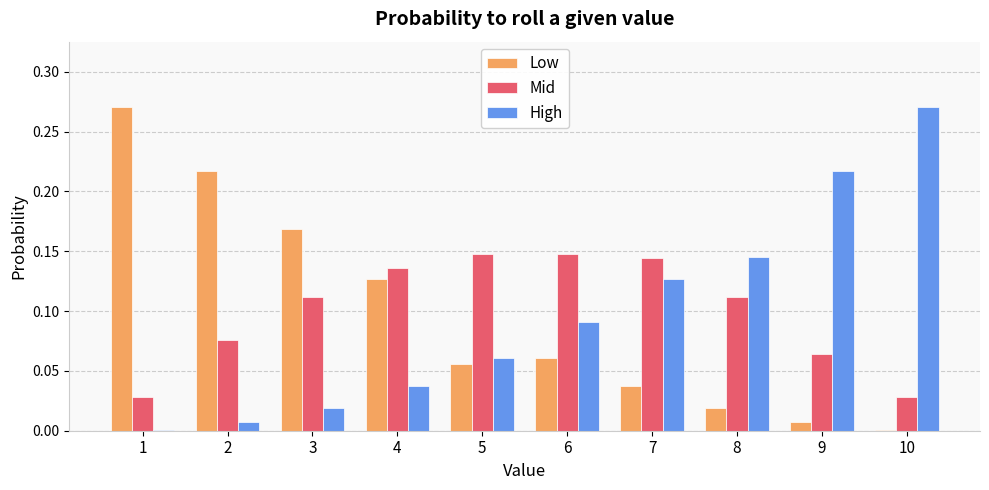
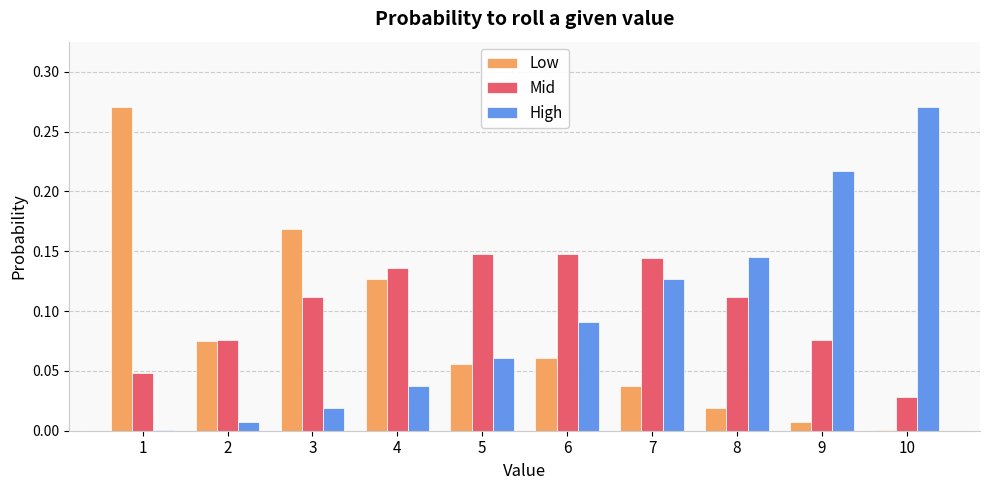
Mid, 1: 0.028 -> 0.048
Low, 2: 0.217 -> 0.075
Mid, 9: 0.064 -> 0.076
